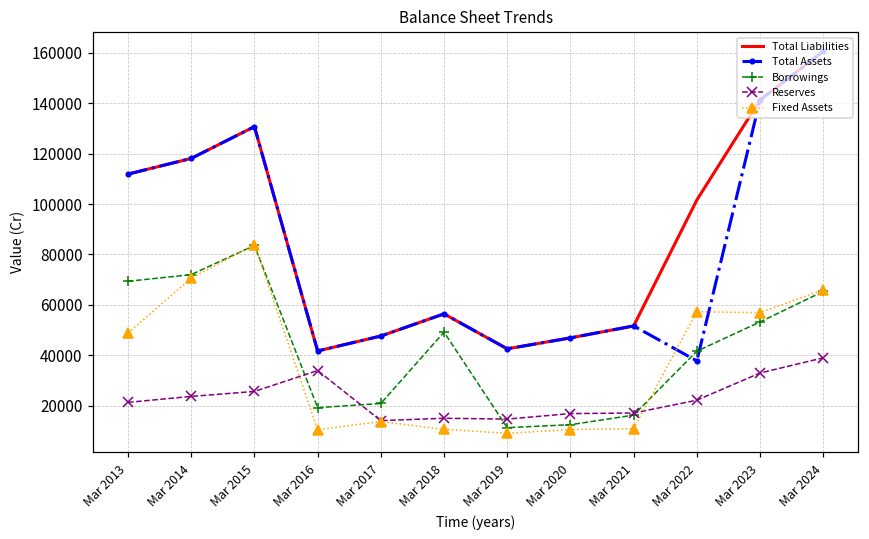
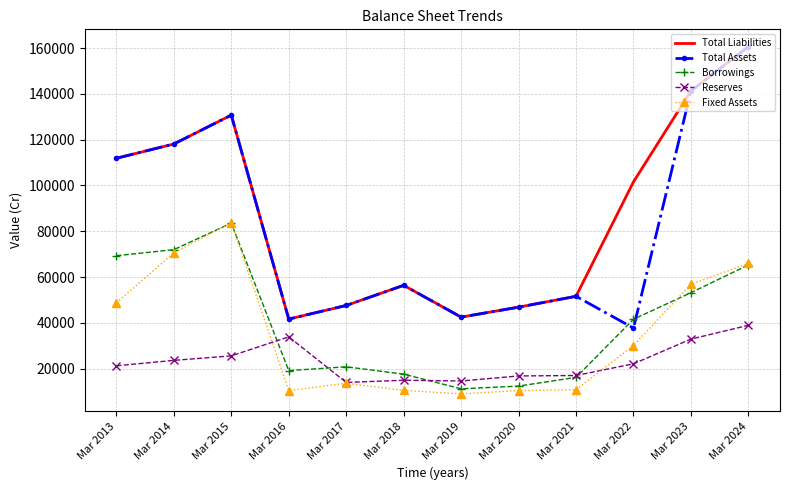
Borrowings, Mar 2018: 49000 -> 18000
Fixed Assets, Mar 2022: 57000 -> 30000
